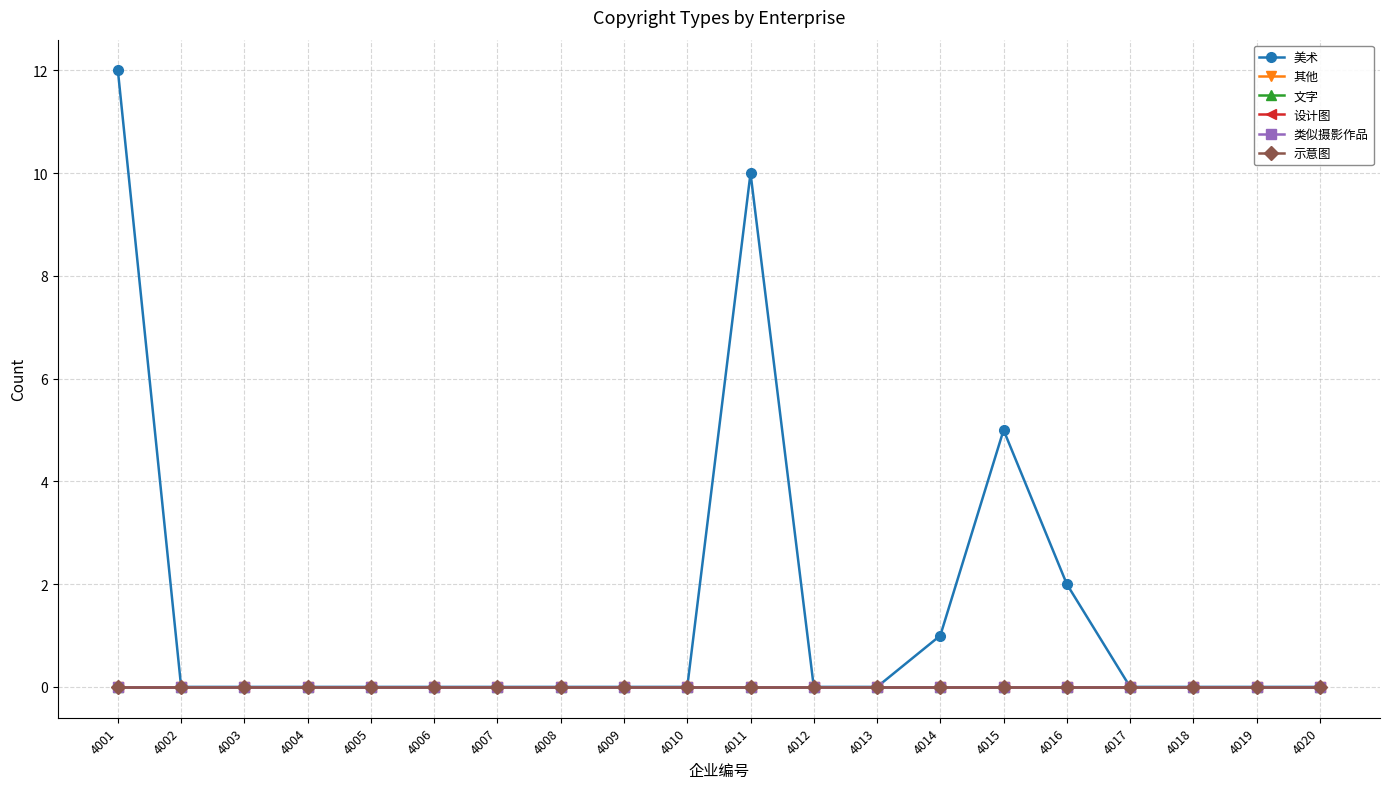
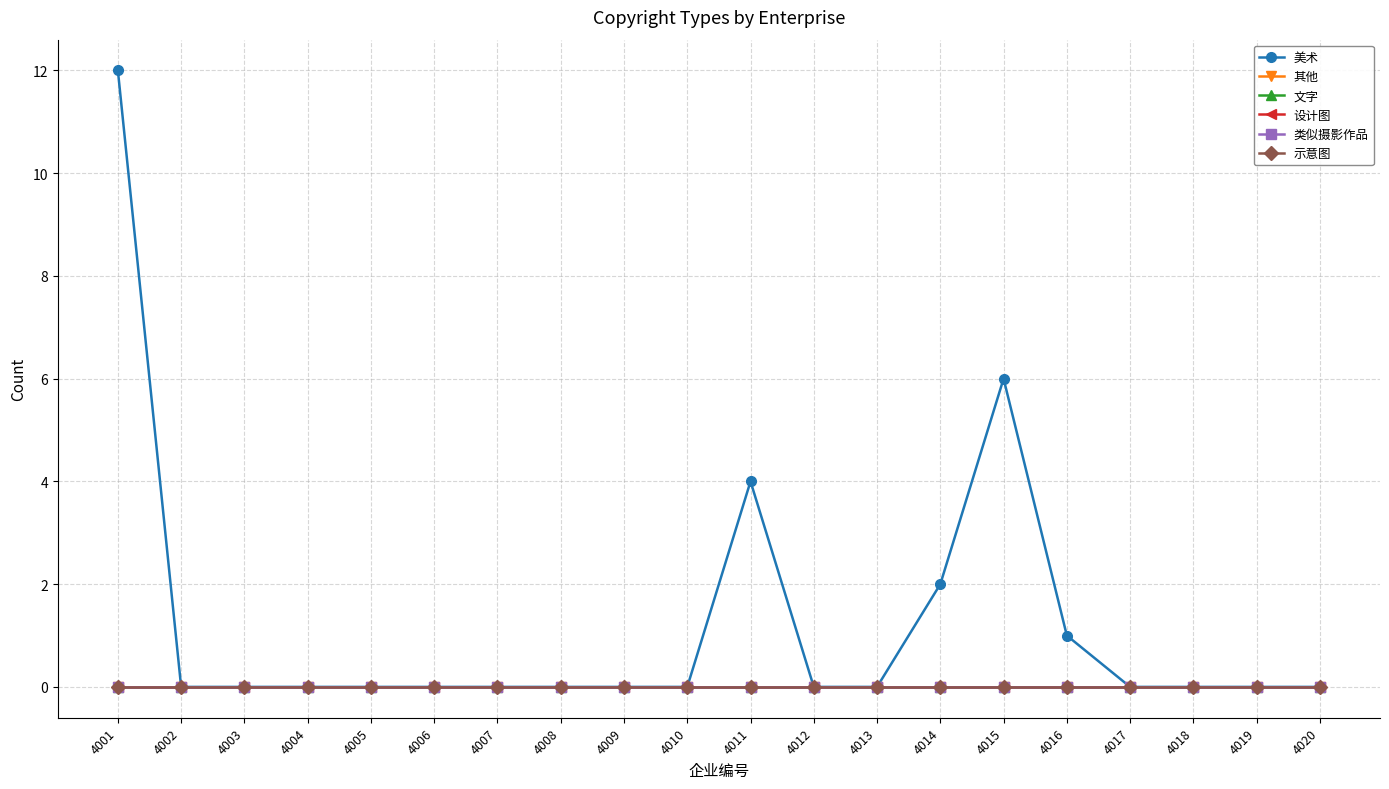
美术, 4011: 10 -> 4
美术, 4014: 1 -> 2
美术, 4015: 5 -> 6
美术, 4016: 2 -> 1
